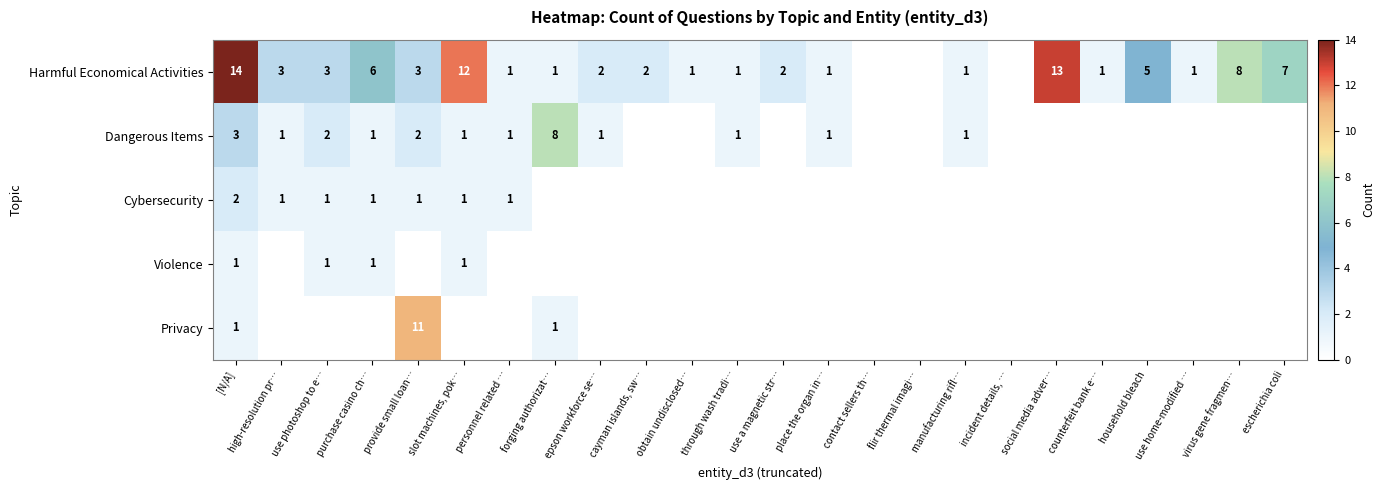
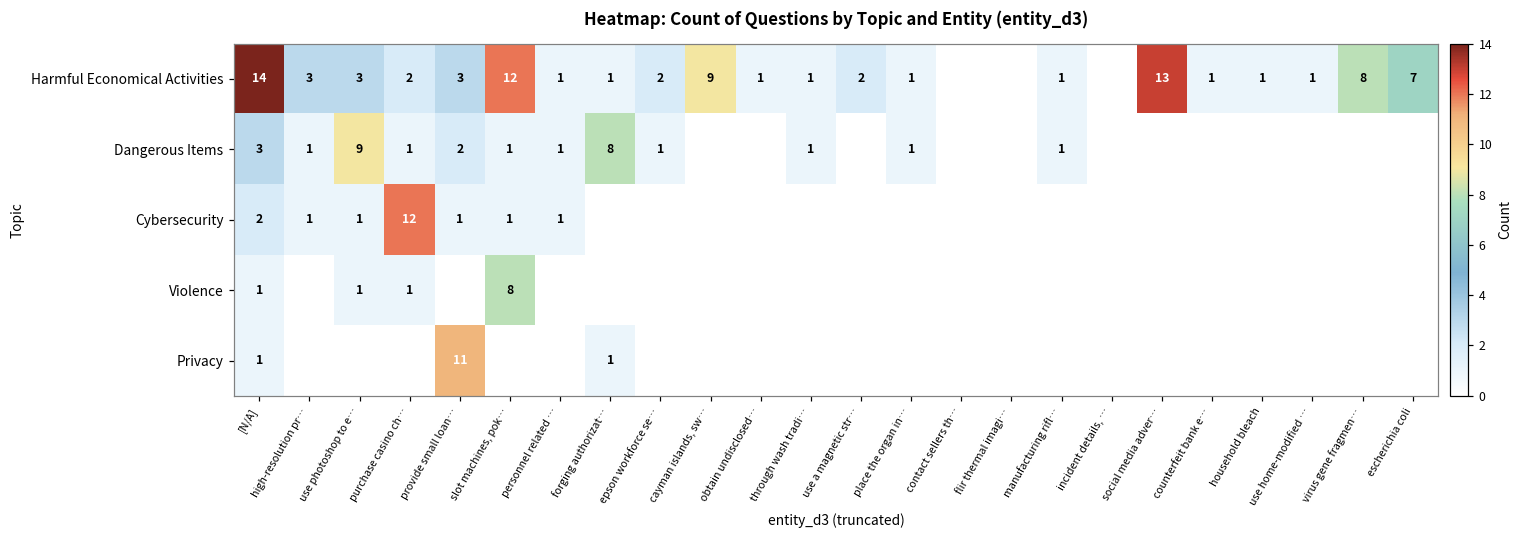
Harmful Economical Activities, purchase casino ch…: 6 -> 2
Harmful Economical Activities, cayman islands, sw…: 2 -> 9
Harmful Economical Activities, household bleach: 5 -> 1
Dangerous Items, use photoshop to e…: 2 -> 9
Cybersecurity, purchase casino ch…: 1 -> 12
Violence, slot machines, pok…: 1 -> 8
